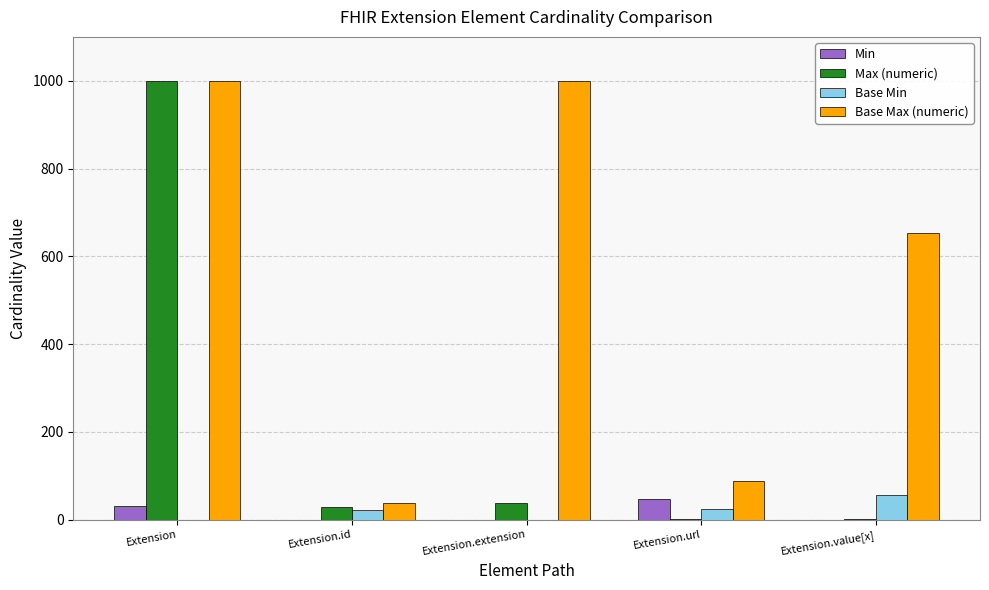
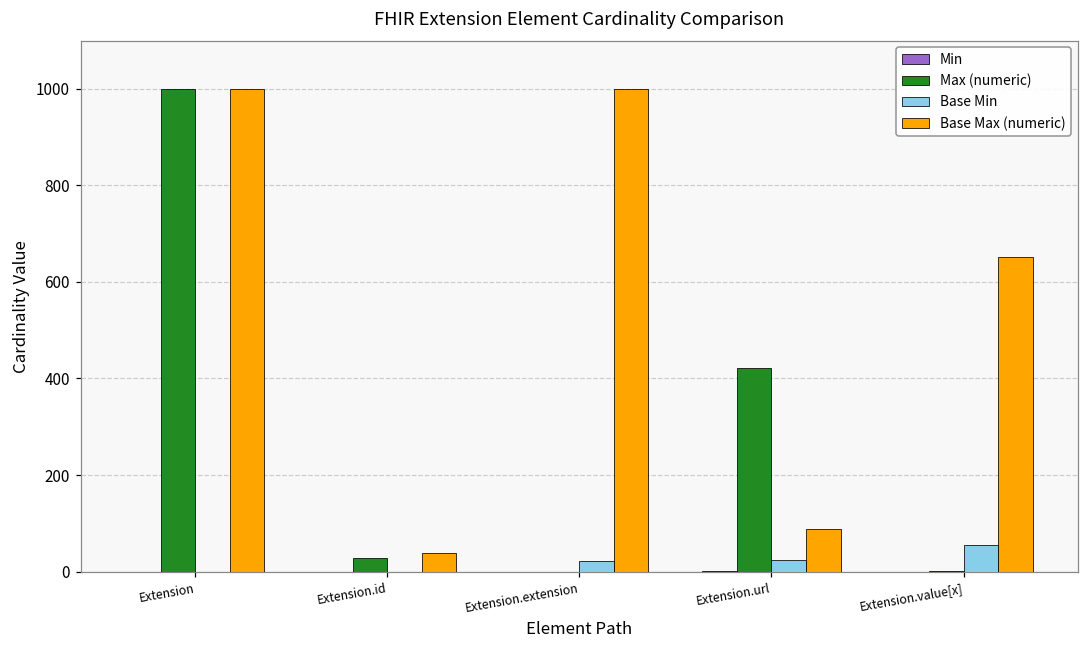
Min, Extension: 30 -> 0
Base Min, Extension.id: 20 -> 0
Max (numeric), Extension.extension: 40 -> 0
Base Min, Extension.extension: 0 -> 20
Min, Extension.url: 50 -> 0
Max (numeric), Extension.url: 0 -> 420
